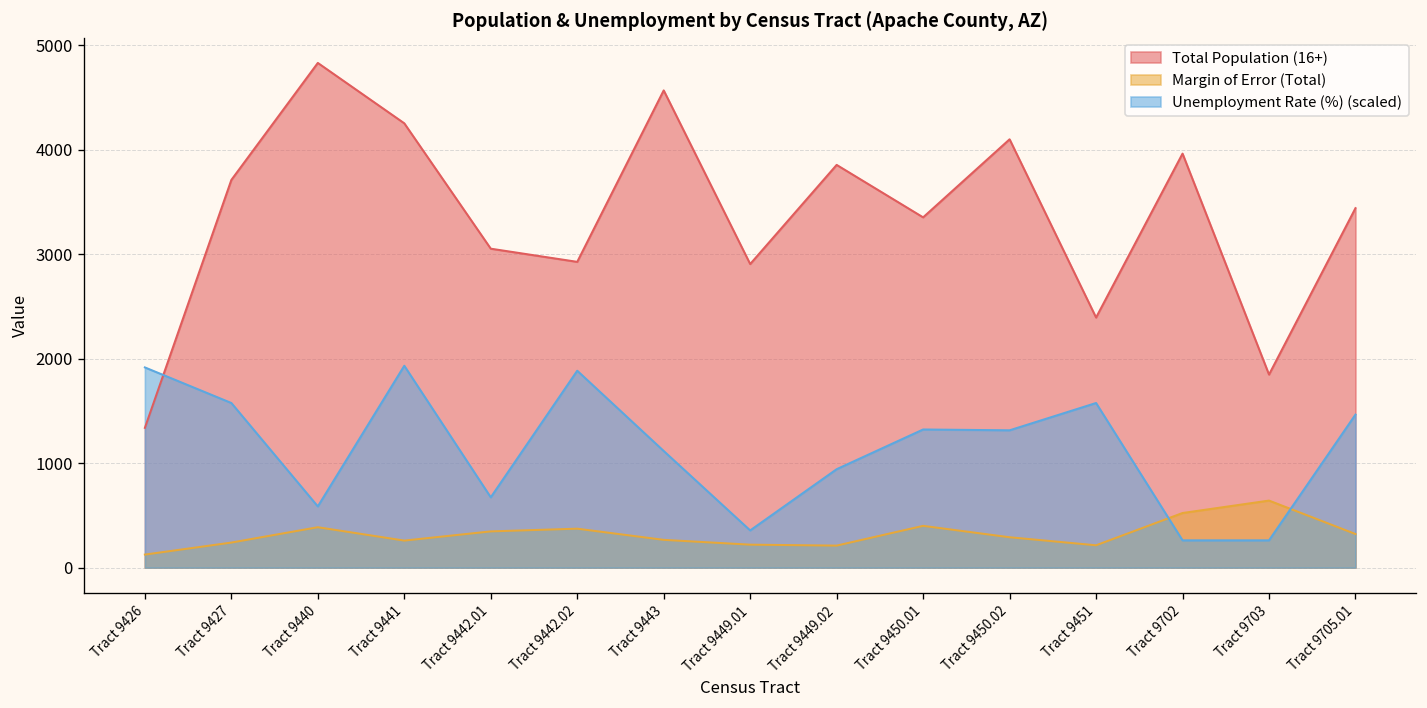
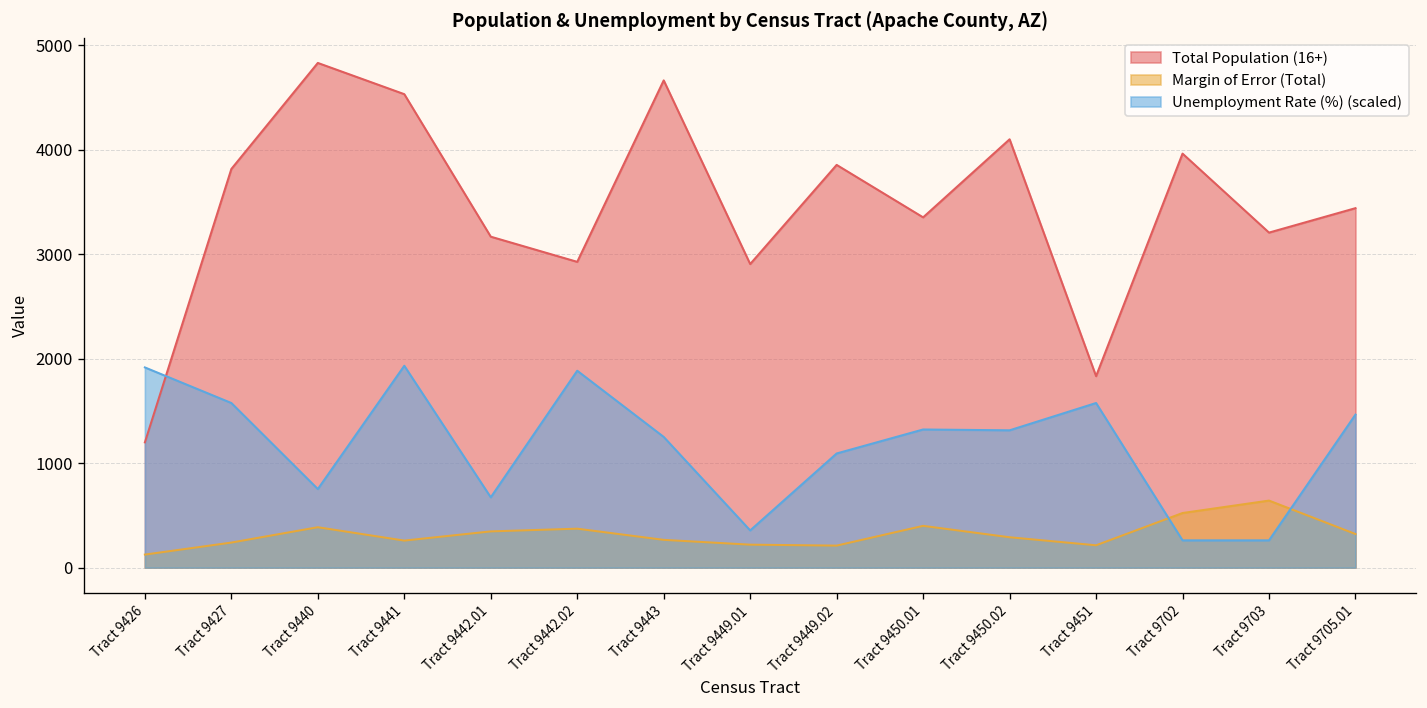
Total Population (16+), Tract 9426: 1300 -> 1200
Total Population (16+), Tract 9427: 3700 -> 3800
Unemployment Rate (%) (scaled), Tract 9440: 600 -> 800
Total Population (16+), Tract 9441: 4300 -> 4500
Total Population (16+), Tract 9442.01: 3100 -> 3200
Total Population (16+), Tract 9443: 4600 -> 4700
Unemployment Rate (%) (scaled), Tract 9443: 1100 -> 1300
Unemployment Rate (%) (scaled), Tract 9449.02: 900 -> 1100
Total Population (16+), Tract 9451: 2400 -> 1800
Total Population (16+), Tract 9703: 1800 -> 3200
